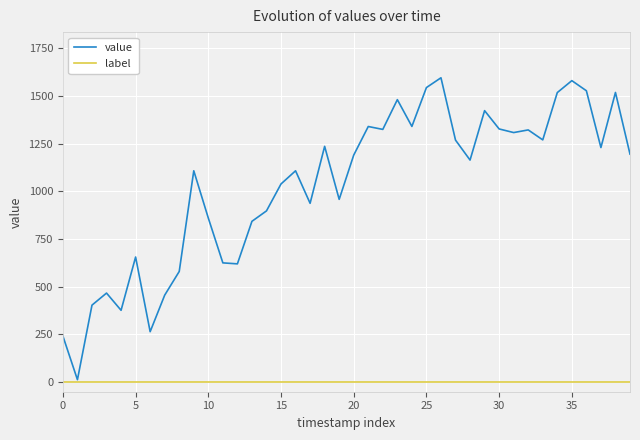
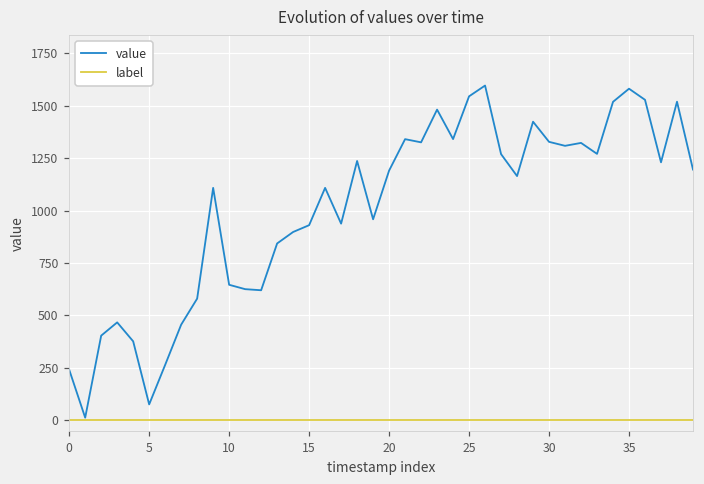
value, 5: 660 -> 80
value, 10: 860 -> 650
value, 15: 1040 -> 930
